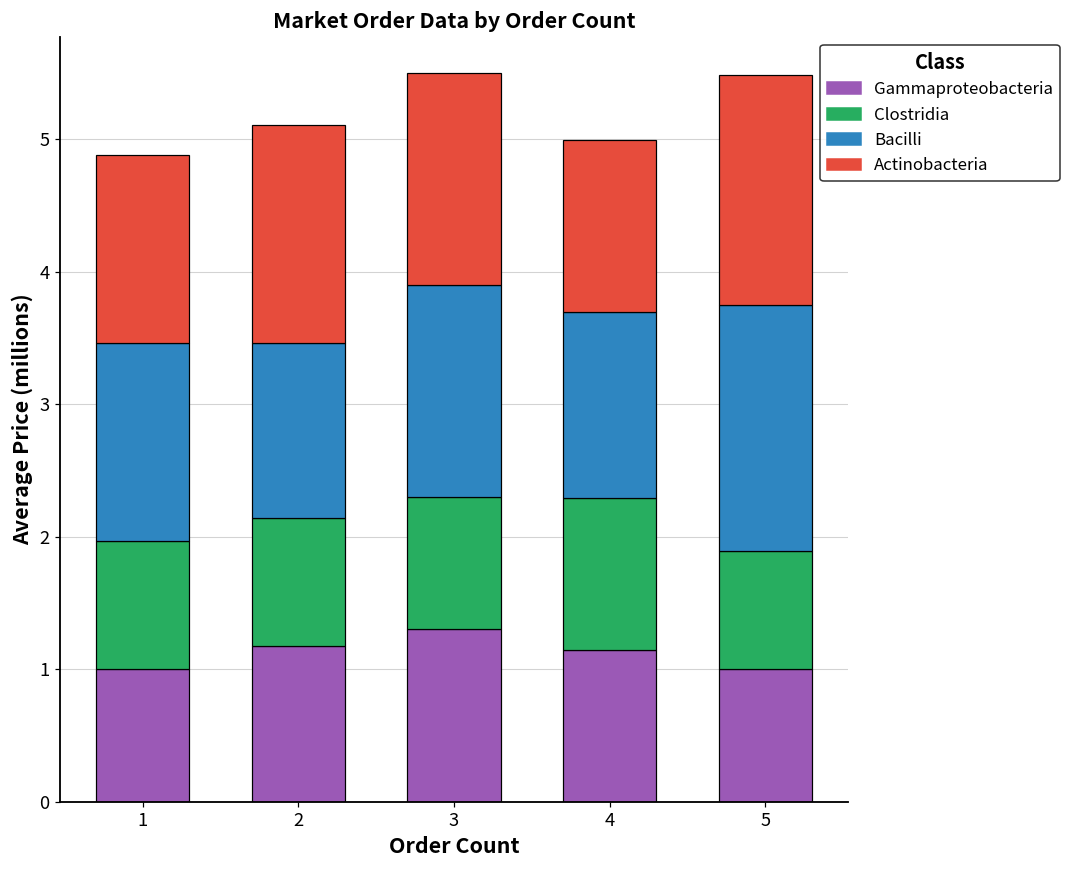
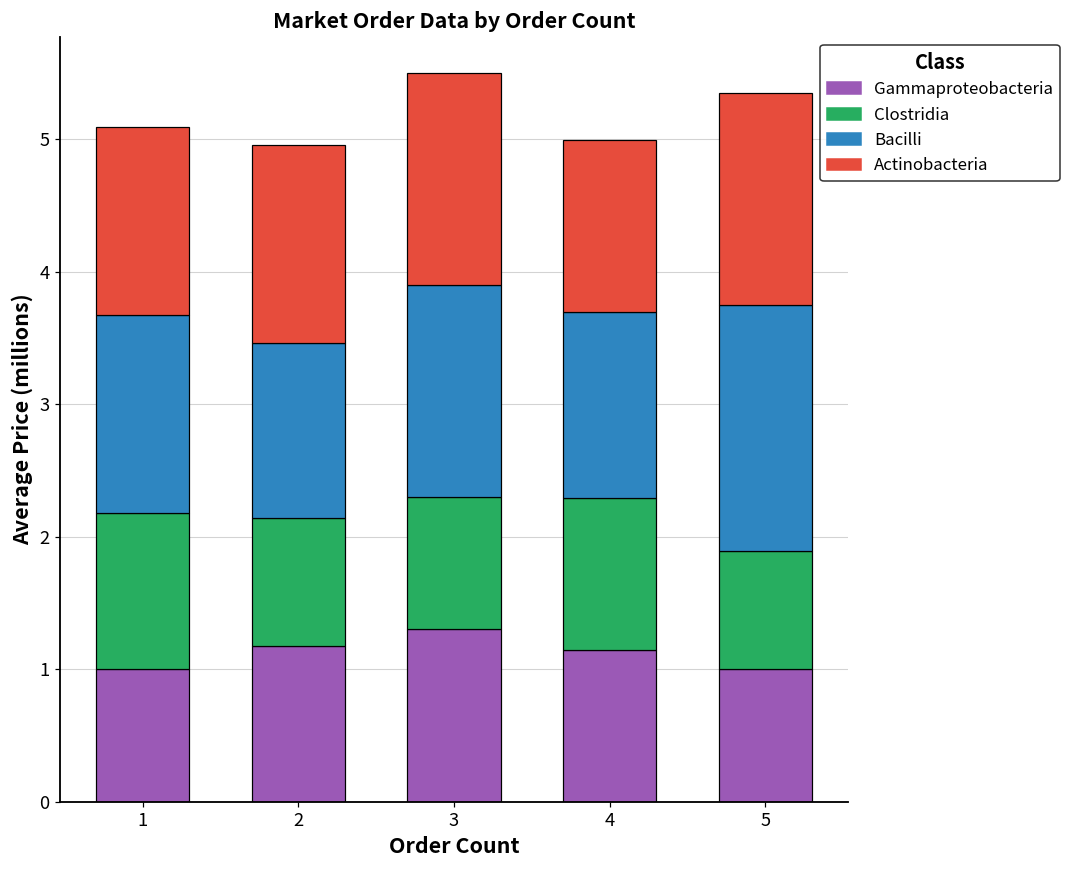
Clostridia, 1: 0.96 -> 1.18
Actinobacteria, 2: 1.65 -> 1.50
Actinobacteria, 5: 1.74 -> 1.60
